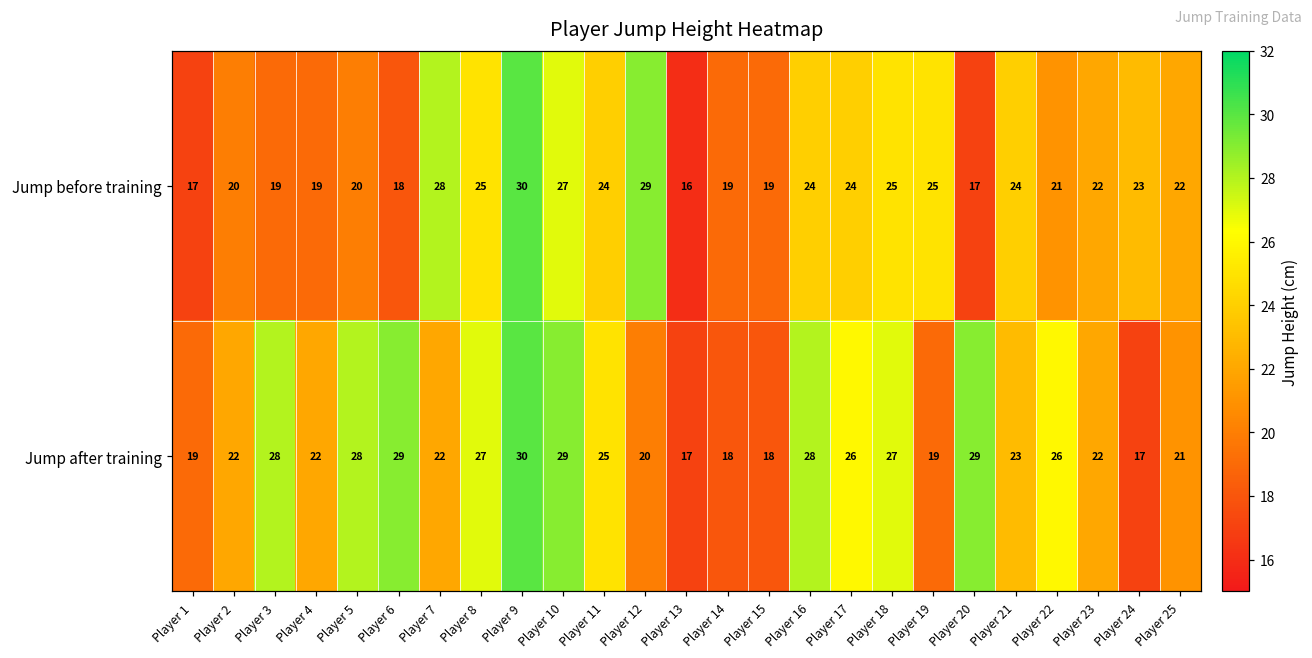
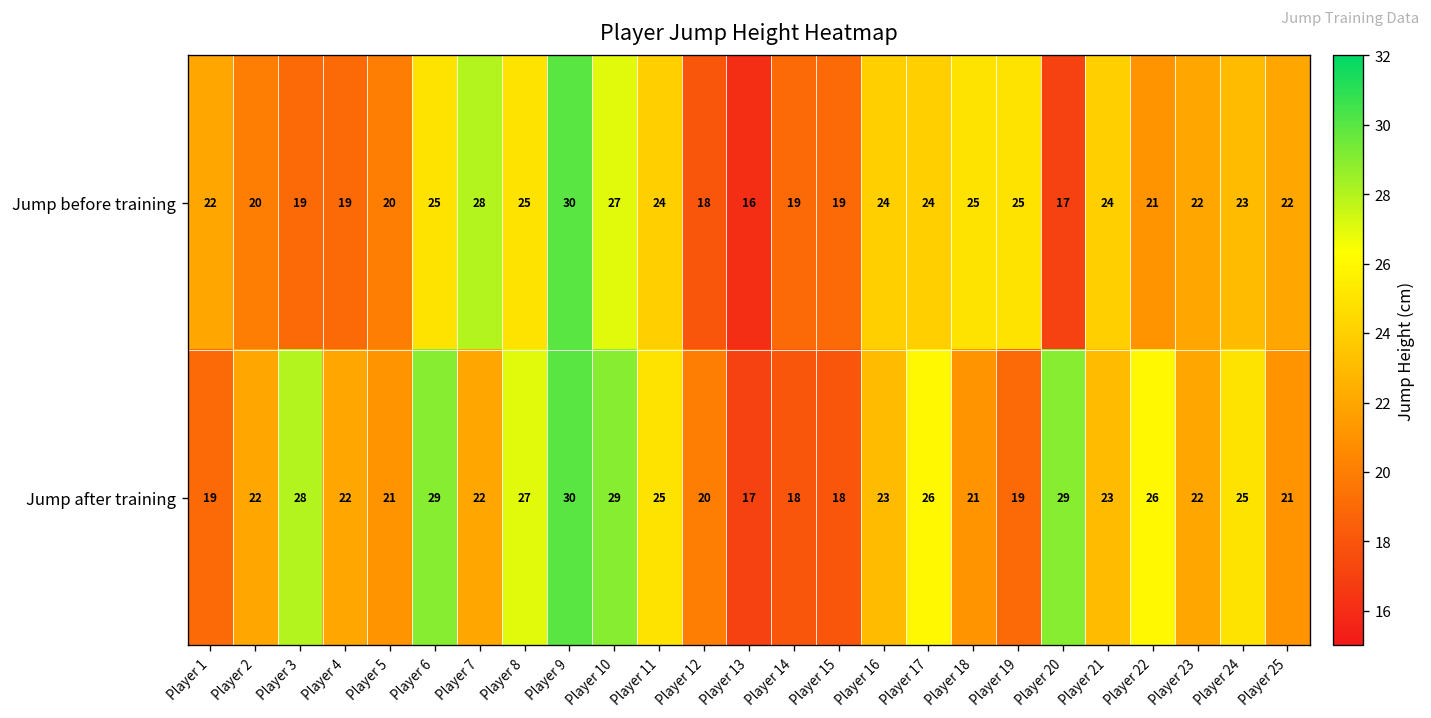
Jump before training, Player 1: 17 -> 22
Jump before training, Player 6: 18 -> 25
Jump before training, Player 12: 29 -> 18
Jump after training, Player 5: 28 -> 21
Jump after training, Player 16: 28 -> 23
Jump after training, Player 18: 27 -> 21
Jump after training, Player 24: 17 -> 25
